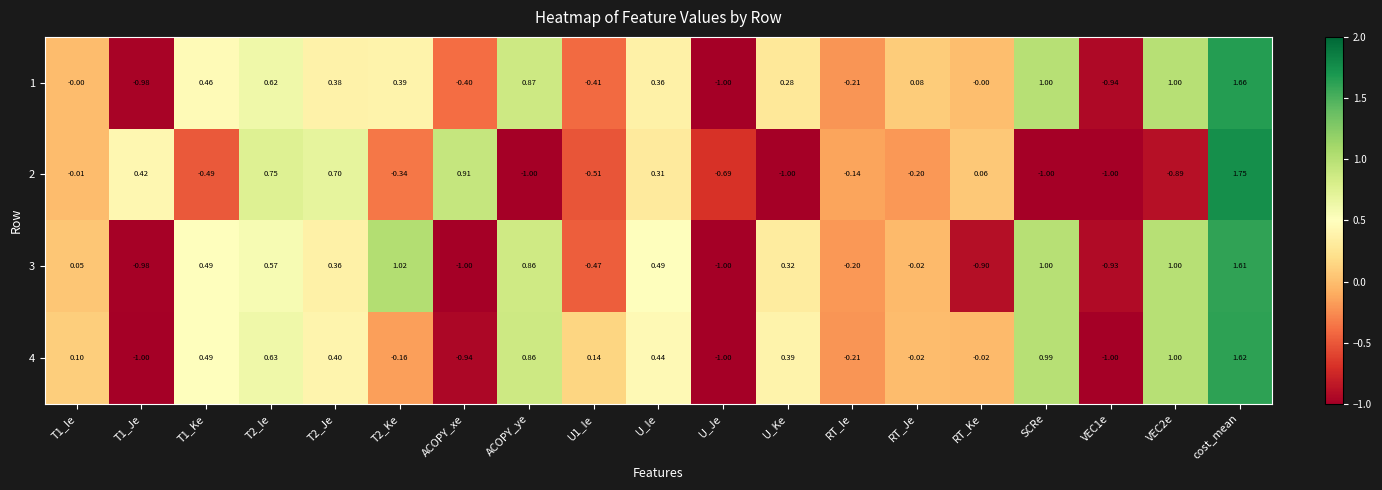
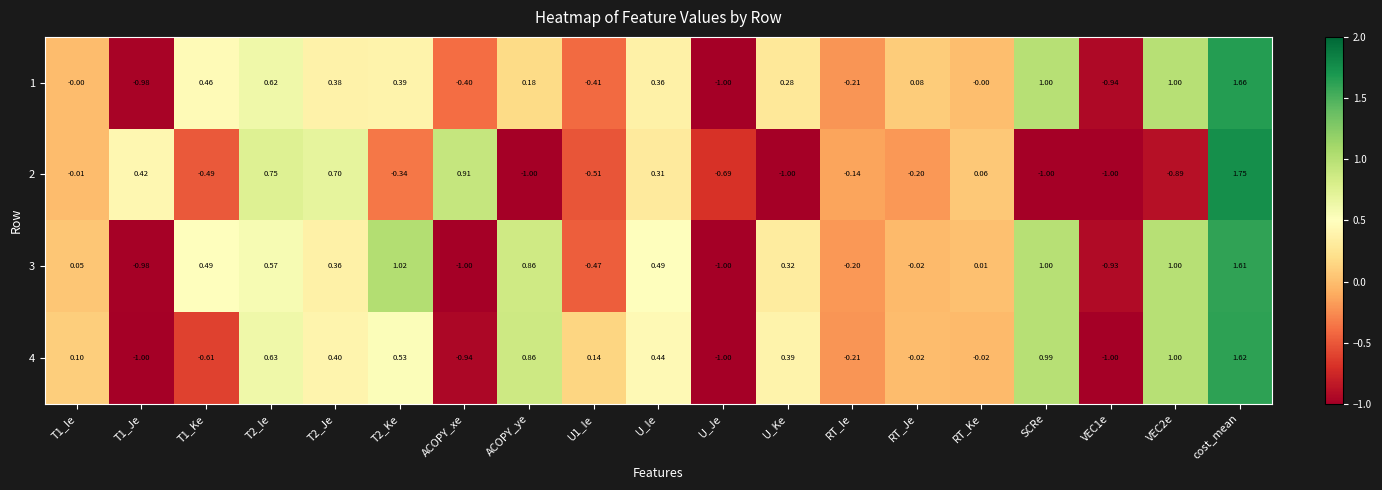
1, ACOPY_ye: 0.87 -> 0.18
3, RT_Ke: -0.90 -> 0.01
4, T1_Ke: 0.49 -> -0.61
4, T2_Ke: -0.16 -> 0.53
